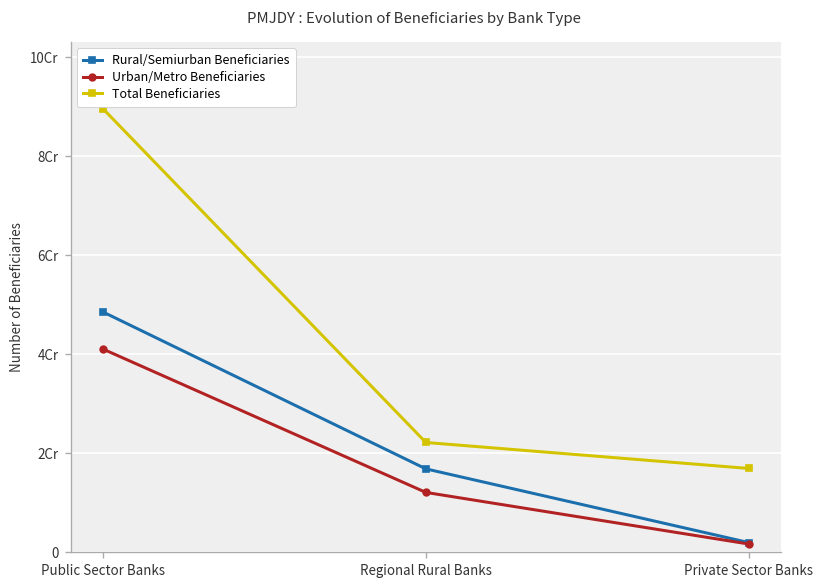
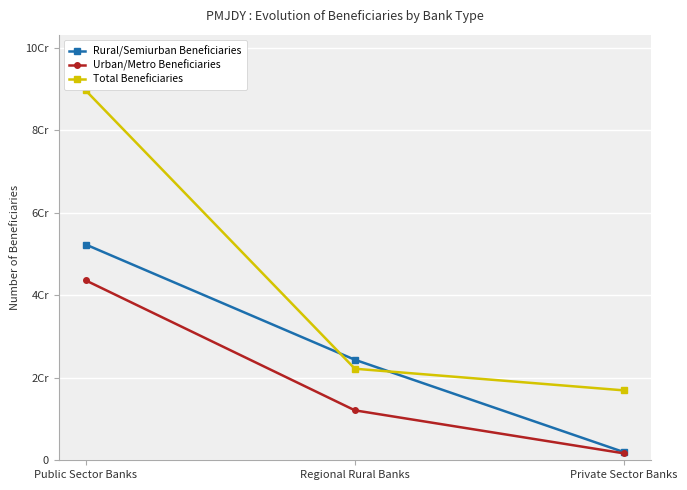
Rural/Semiurban Beneficiaries, Public Sector Banks: 4.9Cr -> 5.2Cr
Urban/Metro Beneficiaries, Public Sector Banks: 4.1Cr -> 4.4Cr
Rural/Semiurban Beneficiaries, Regional Rural Banks: 1.7Cr -> 2.4Cr
